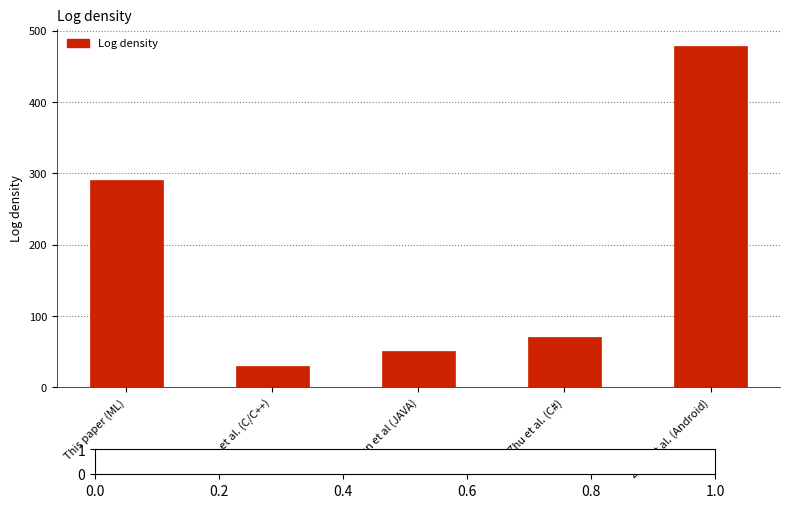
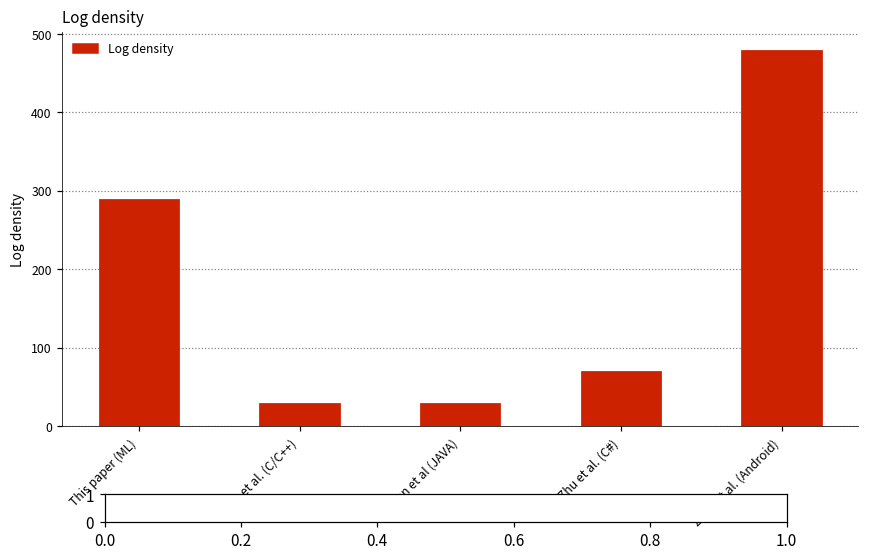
Chen et al (JAVA): 50 -> 30
